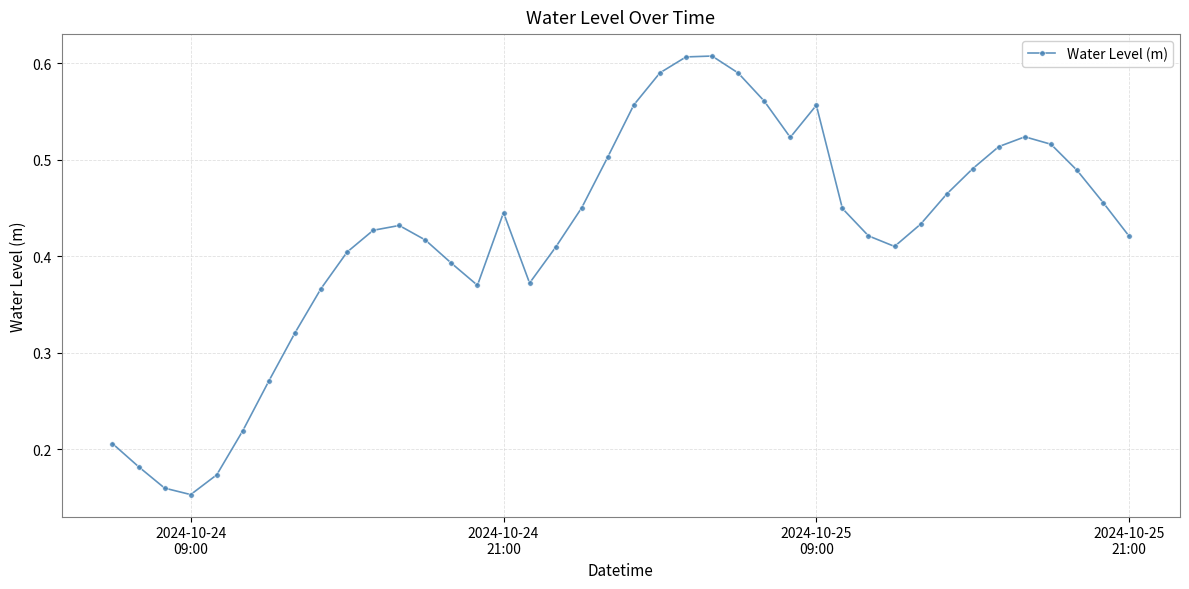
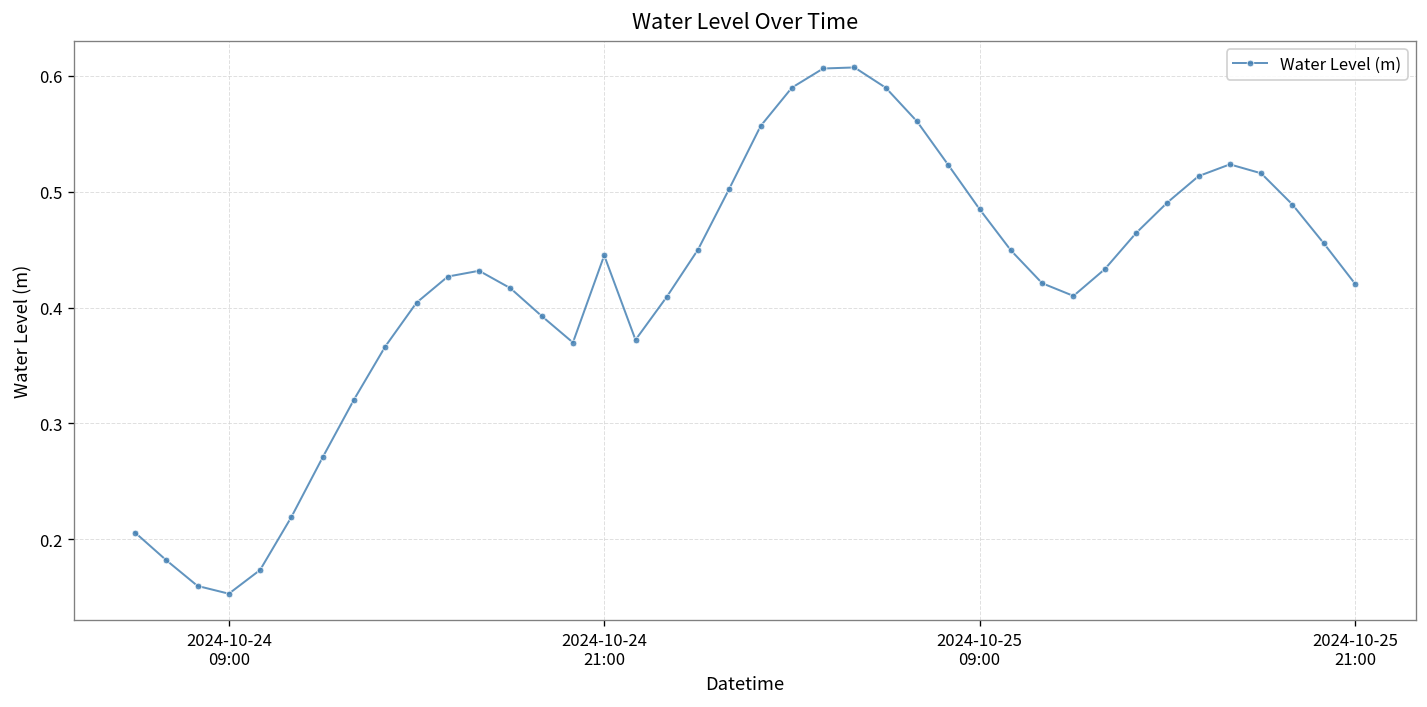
2024-10-25 09:00: 0.56 -> 0.48
